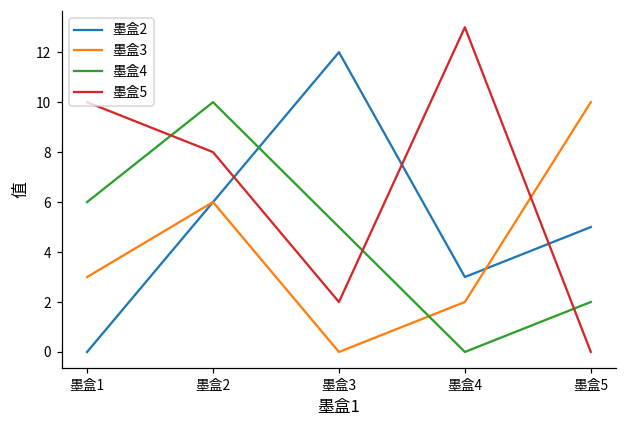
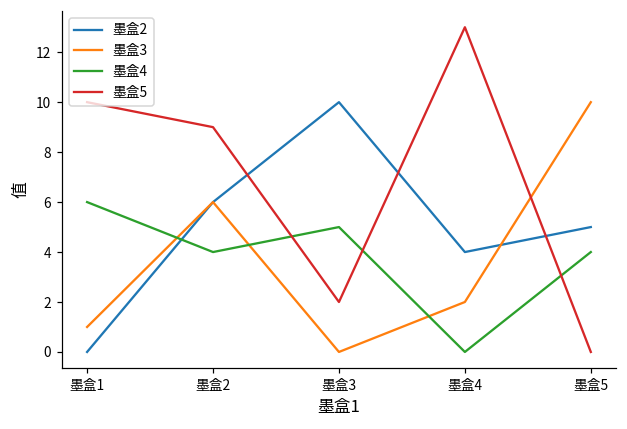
墨盒3, 墨盒1: 3 -> 1
墨盒4, 墨盒2: 10 -> 4
墨盒5, 墨盒2: 8 -> 9
墨盒2, 墨盒3: 12 -> 10
墨盒2, 墨盒4: 3 -> 4
墨盒4, 墨盒5: 2 -> 4
